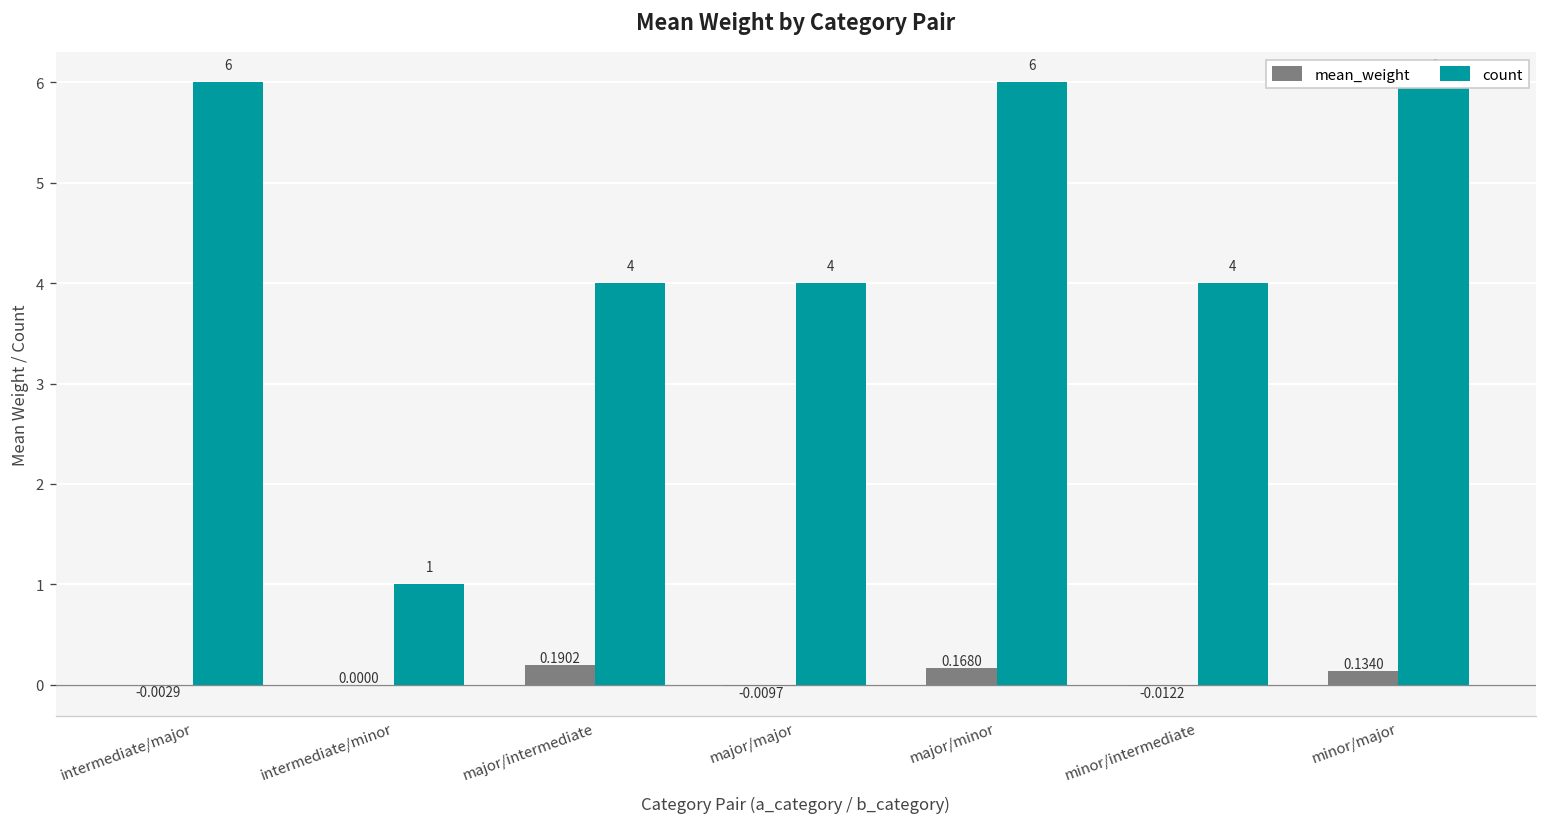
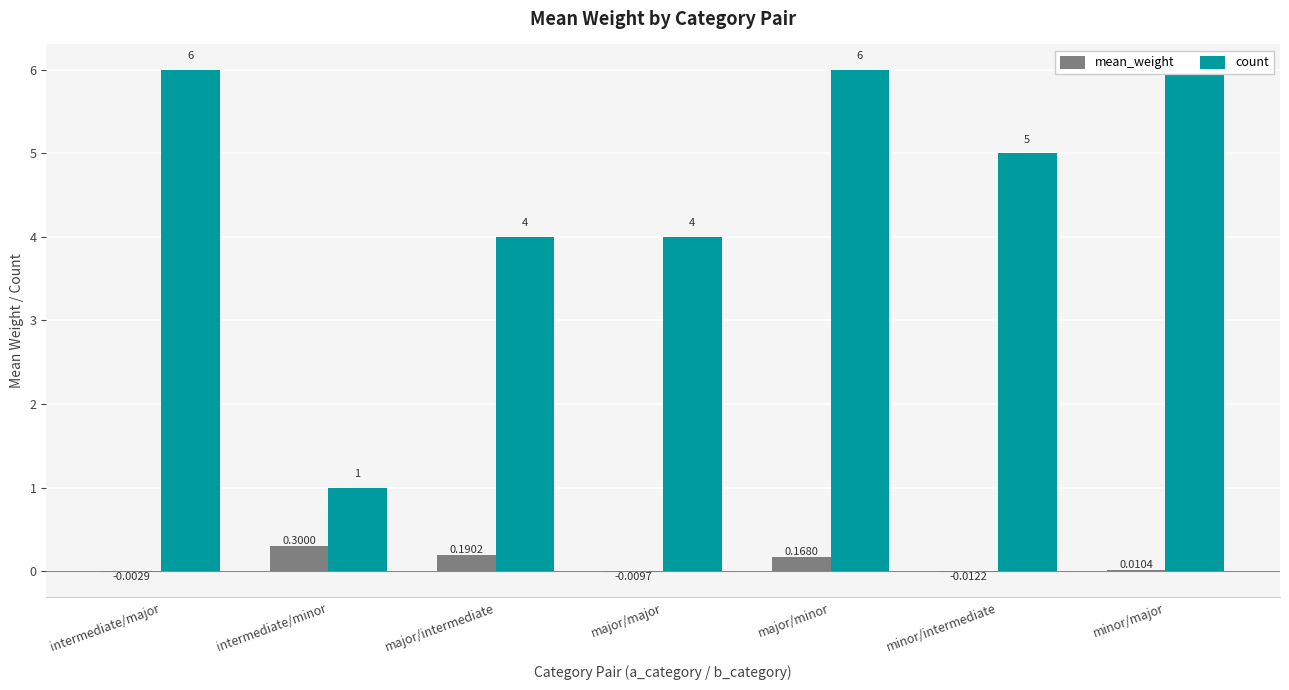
mean_weight, intermediate/minor: 0.0000 -> 0.3000
count, minor/intermediate: 4 -> 5
mean_weight, minor/major: 0.1340 -> 0.0104
